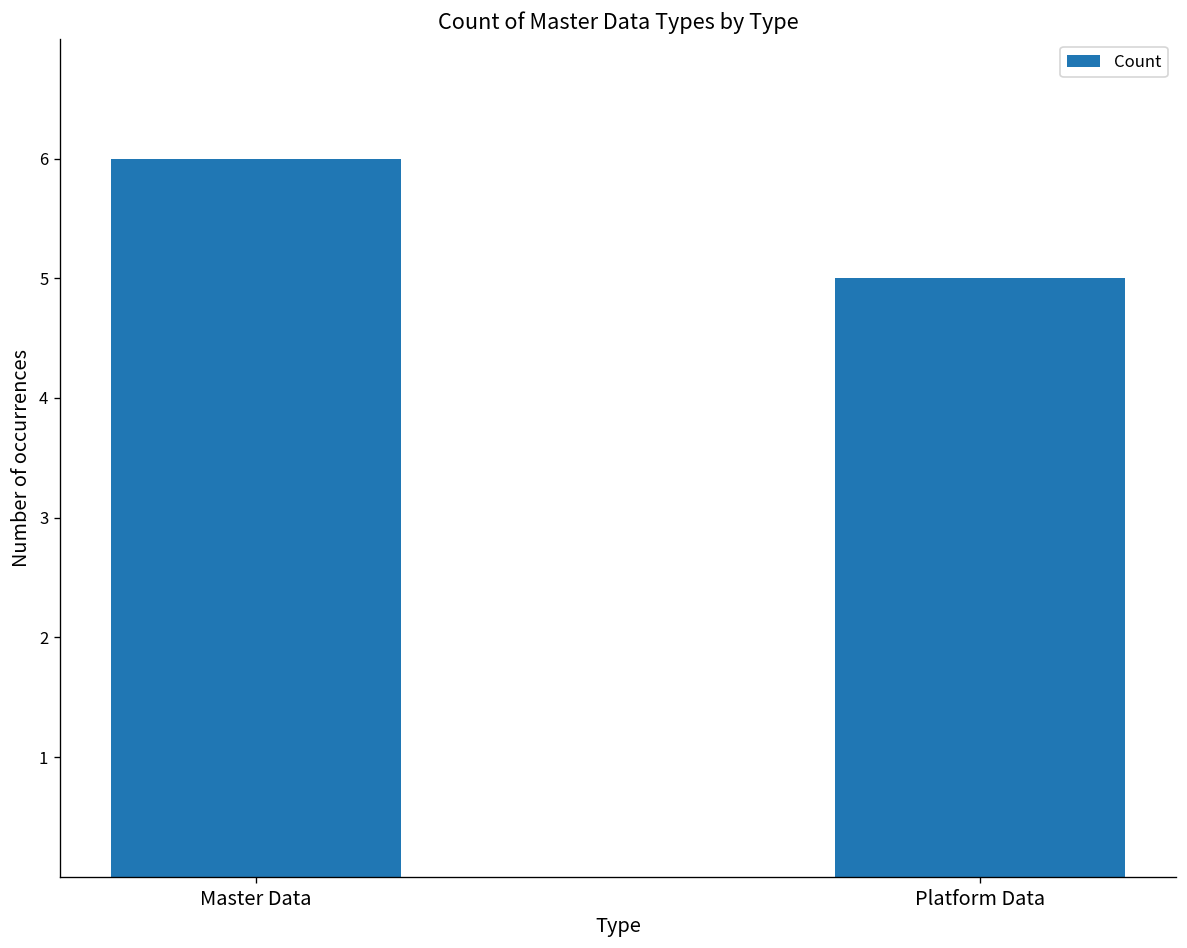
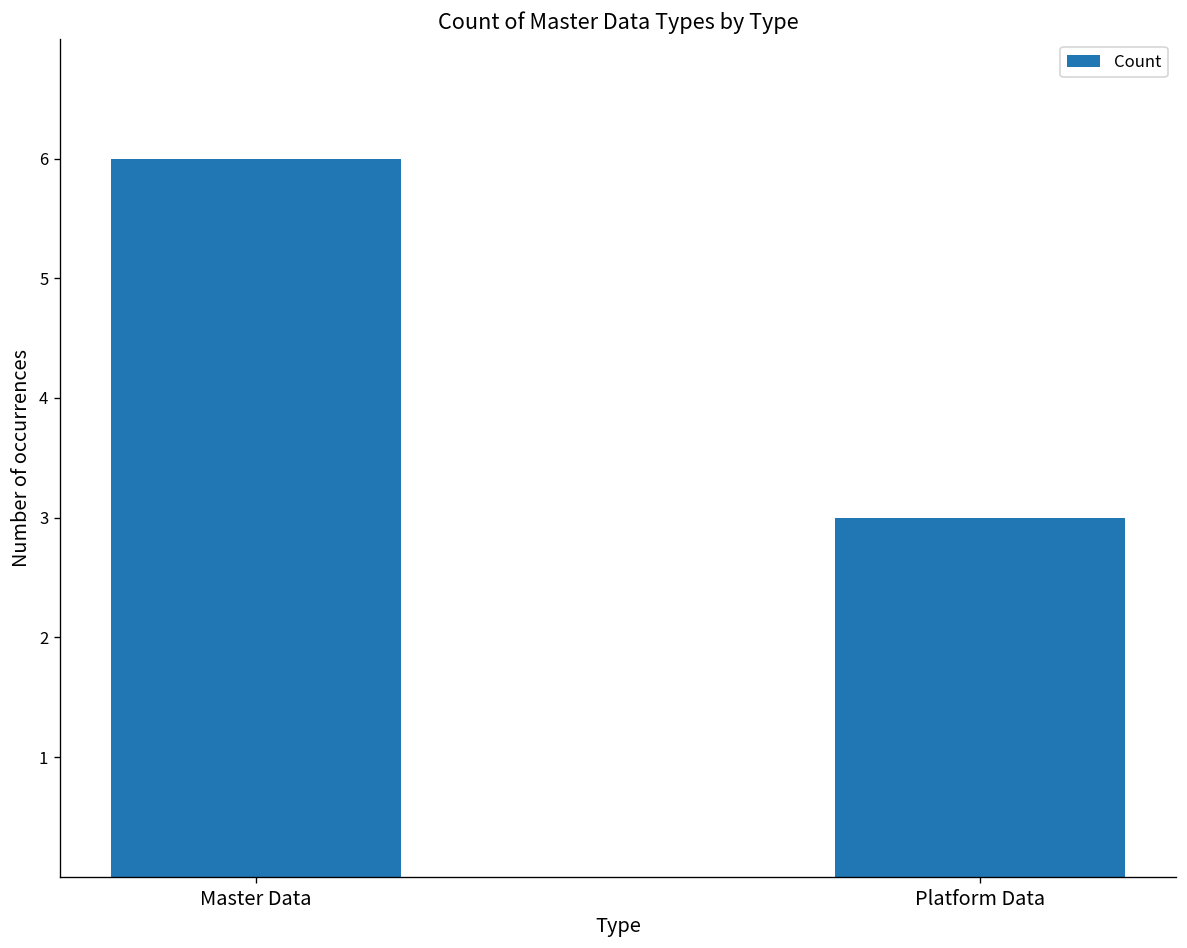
Platform Data: 5 -> 3
